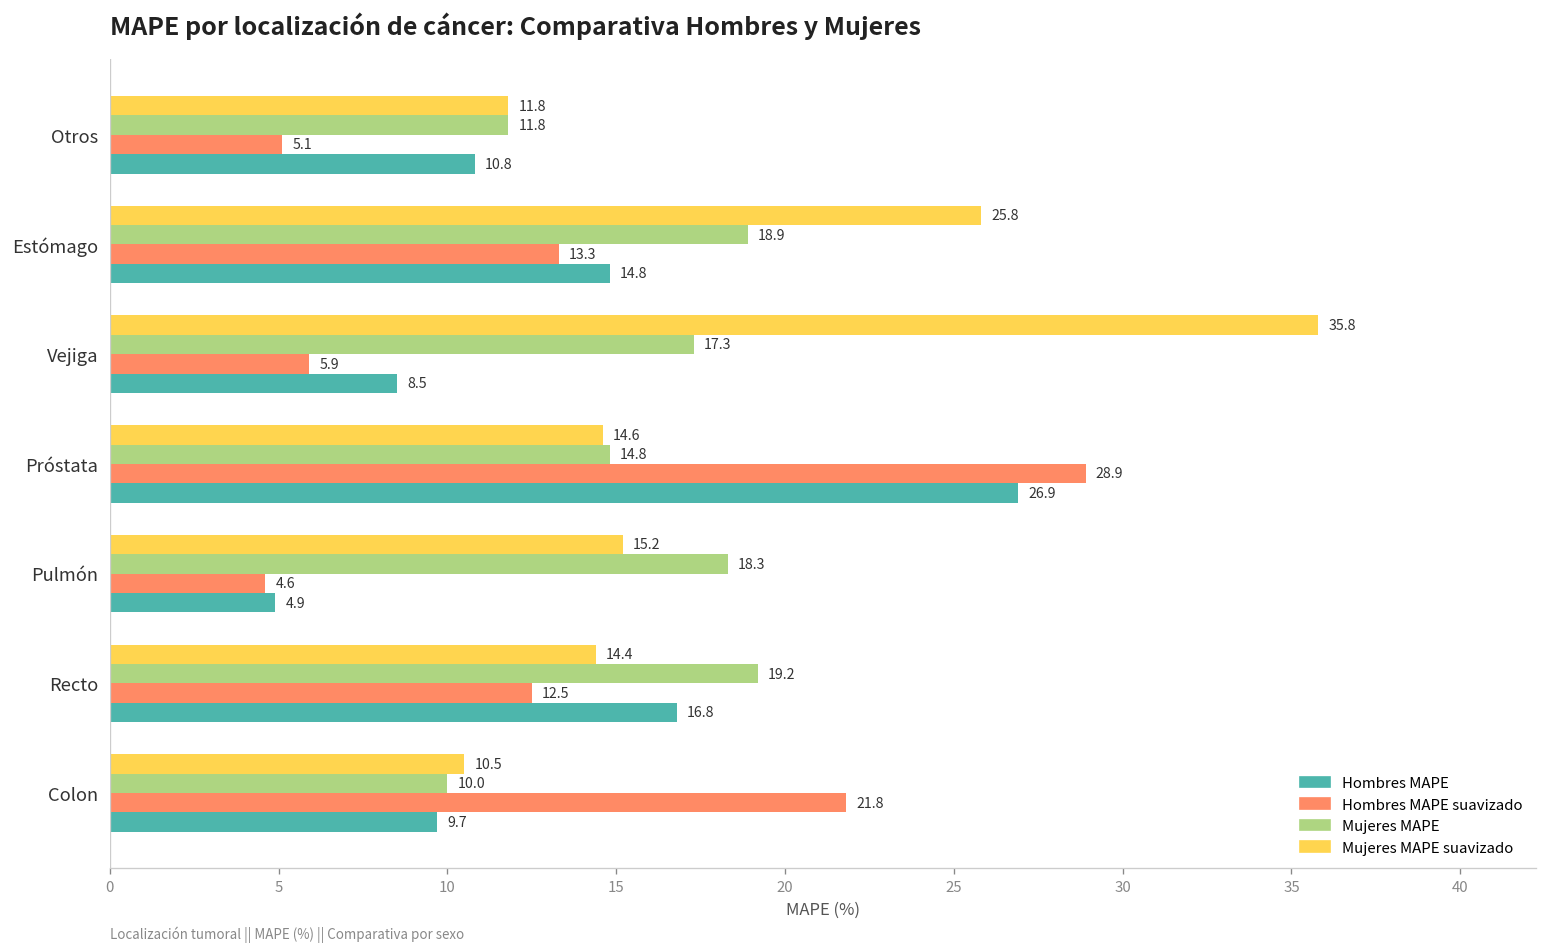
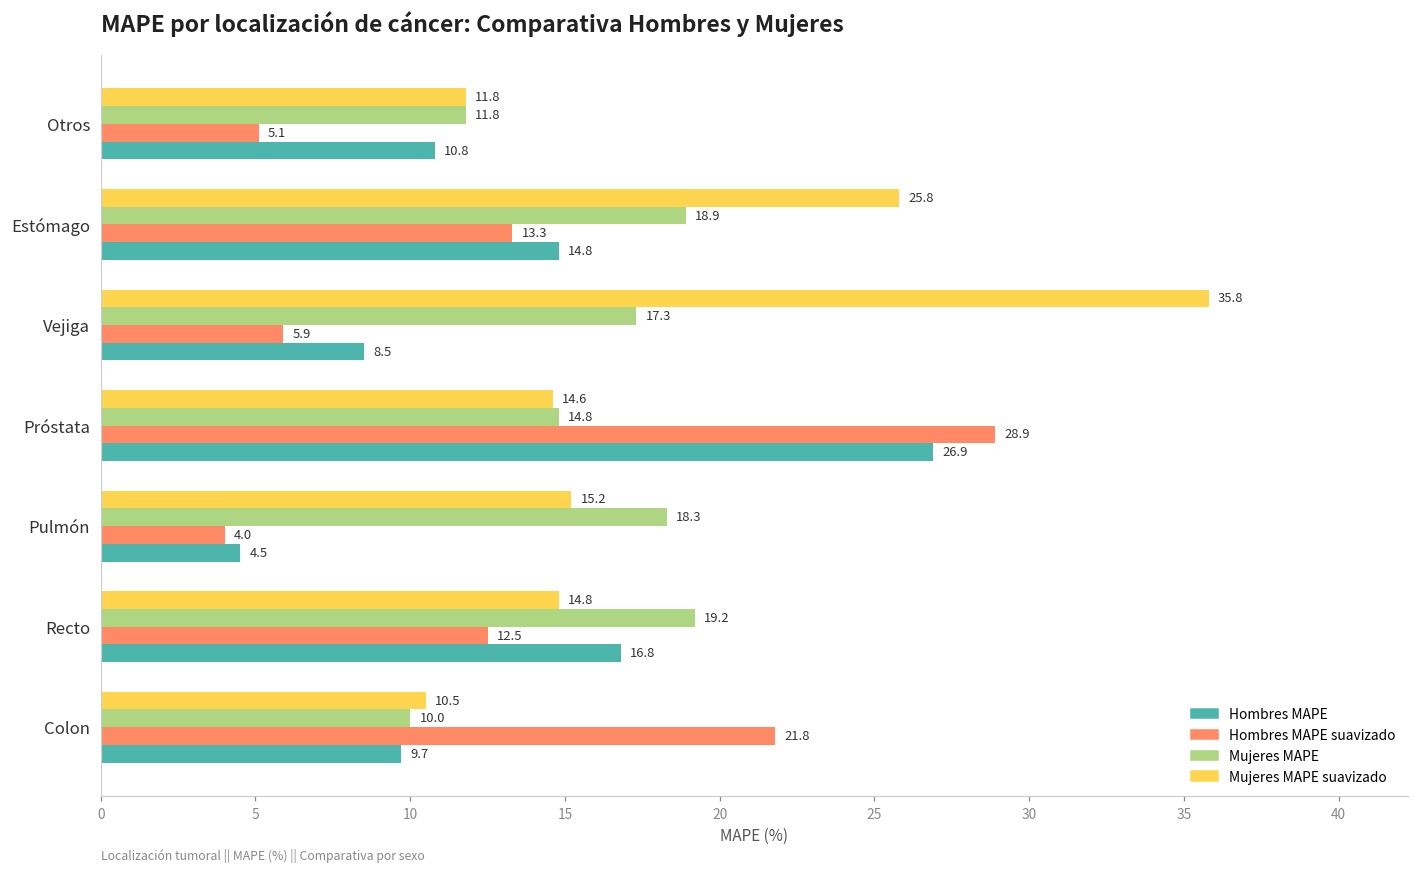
Hombres MAPE suavizado, Pulmón: 4.6 -> 4.0
Hombres MAPE, Pulmón: 4.9 -> 4.5
Mujeres MAPE suavizado, Recto: 14.4 -> 14.8
